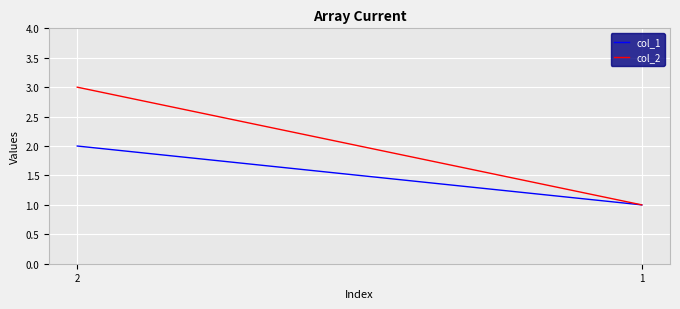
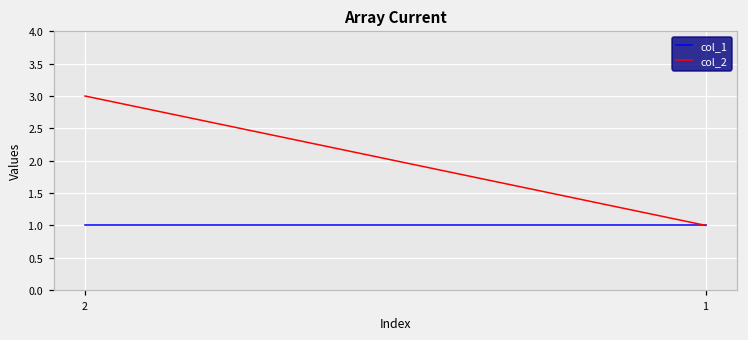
col_1, 2: 2 -> 1
